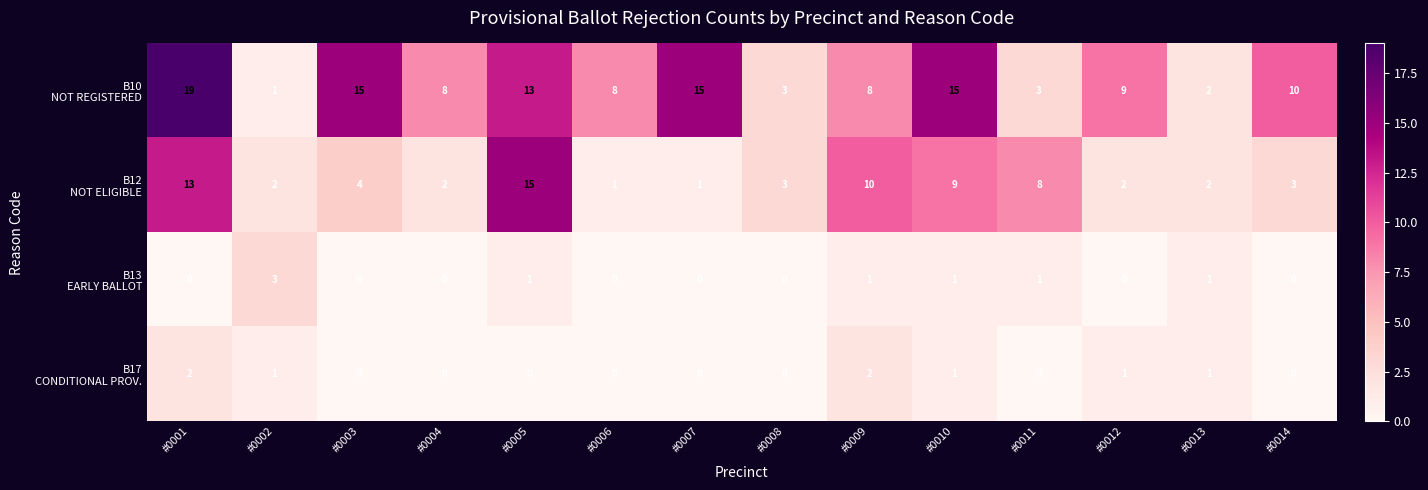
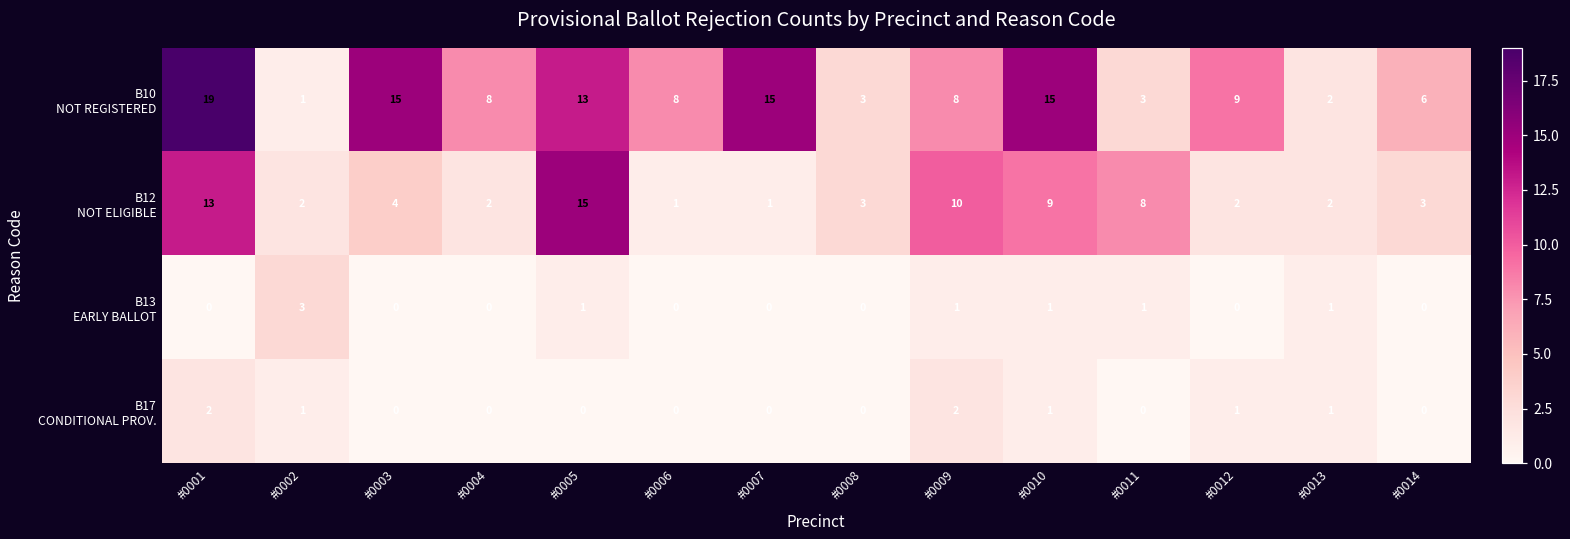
B10 NOT REGISTERED, #0014: 10 -> 6
